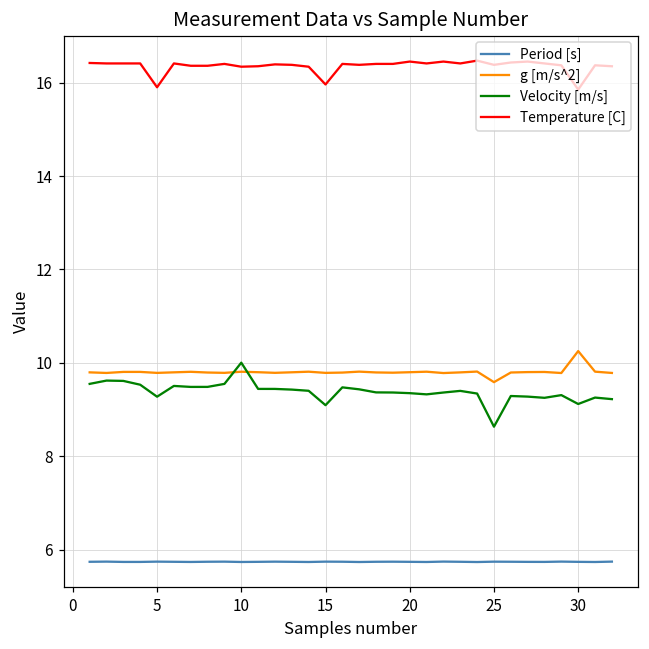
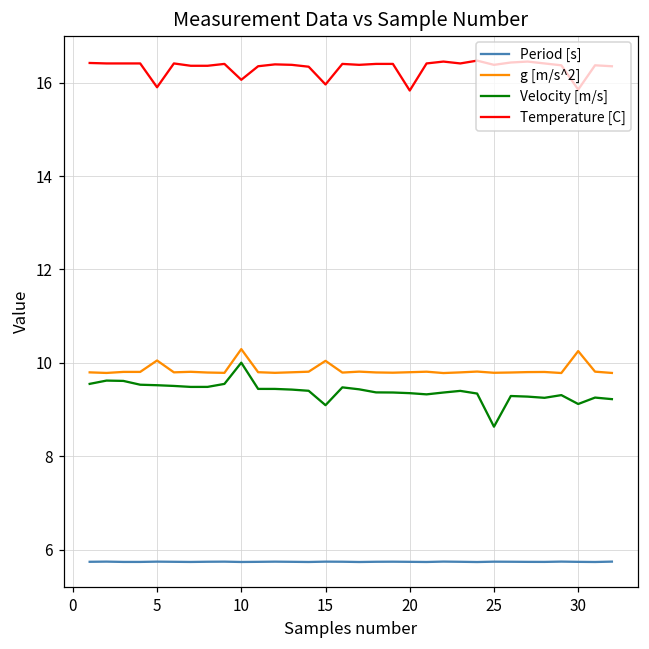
g [m/s^2], 5: 9.8 -> 10.1
Velocity [m/s], 5: 9.3 -> 9.5
g [m/s^2], 10: 9.8 -> 10.3
Temperature [C], 10: 16.3 -> 16.1
g [m/s^2], 15: 9.8 -> 10.0
Temperature [C], 20: 16.5 -> 15.8
g [m/s^2], 25: 9.6 -> 9.8
